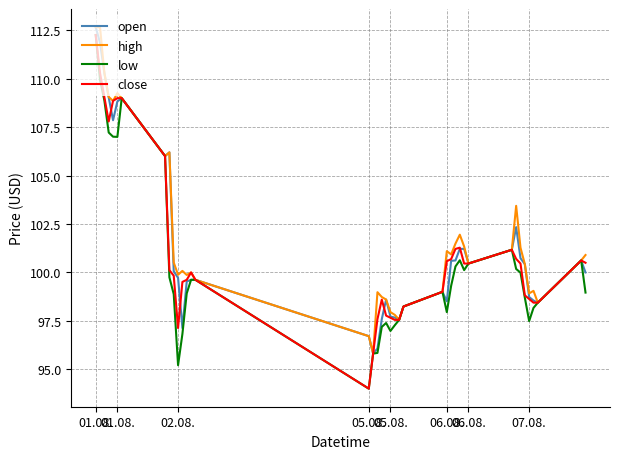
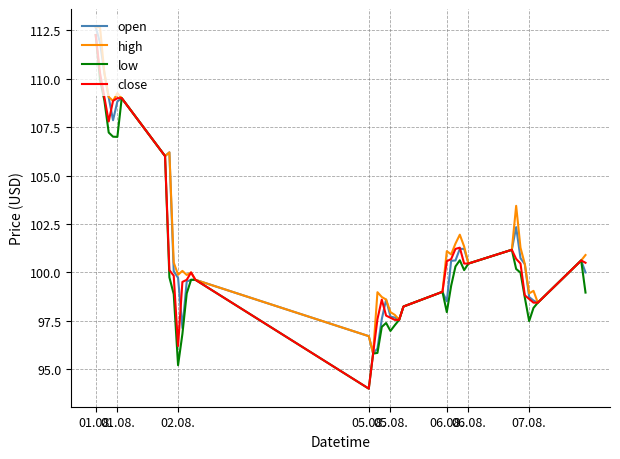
close, 02.08.: 97.1 -> 96.2
